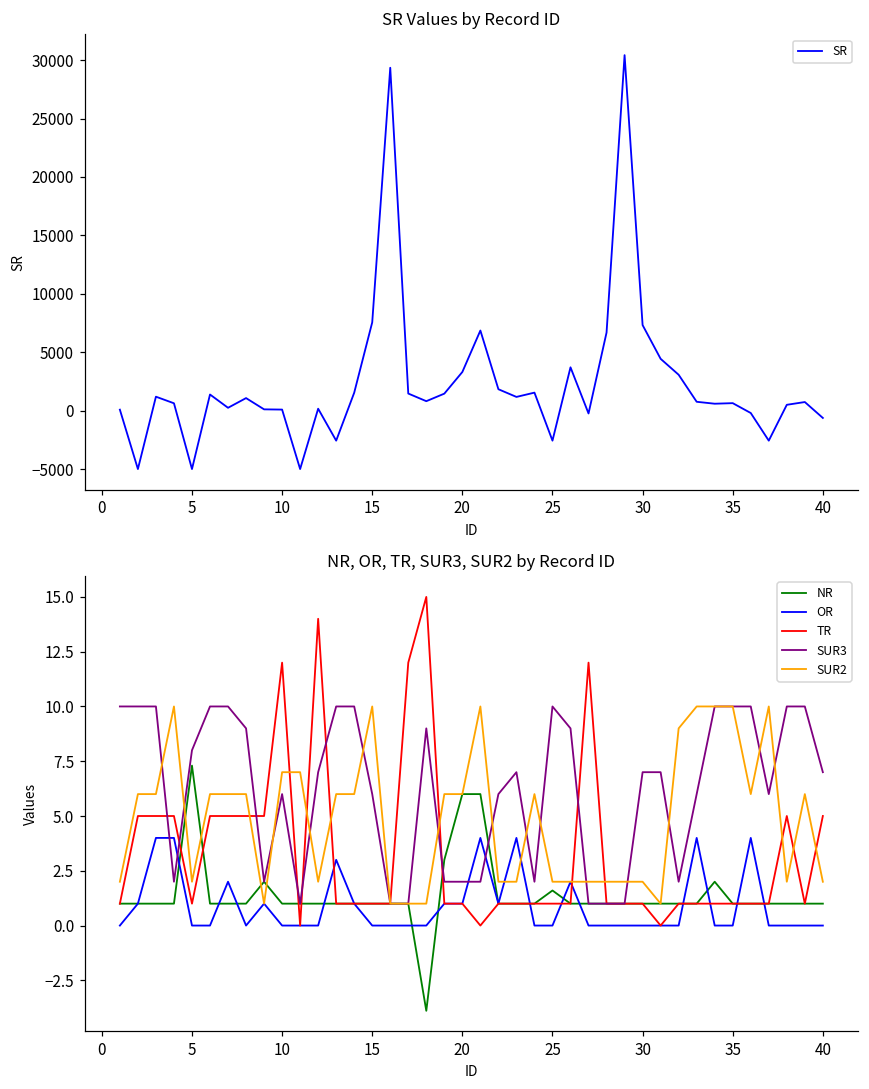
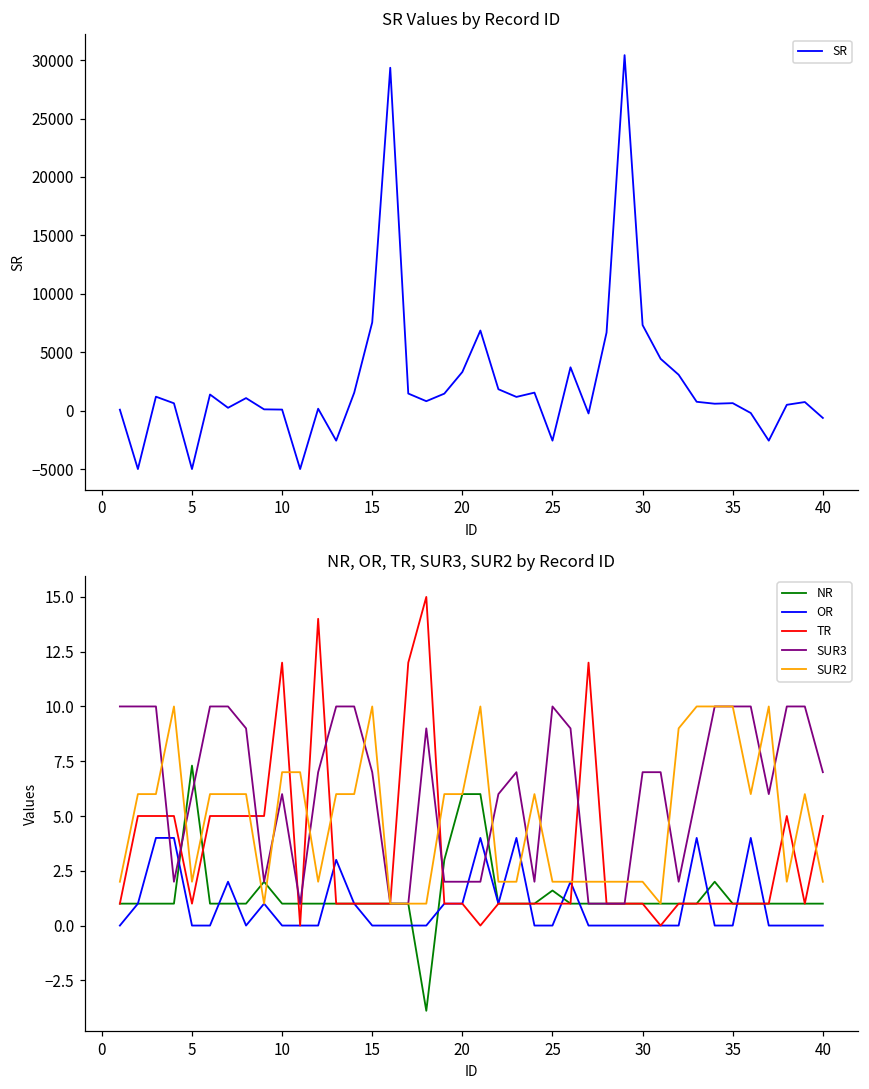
NR, OR, TR, SUR3, SUR2 by Record ID, SUR3, 5: 8 -> 6
NR, OR, TR, SUR3, SUR2 by Record ID, SUR3, 15: 6 -> 7
